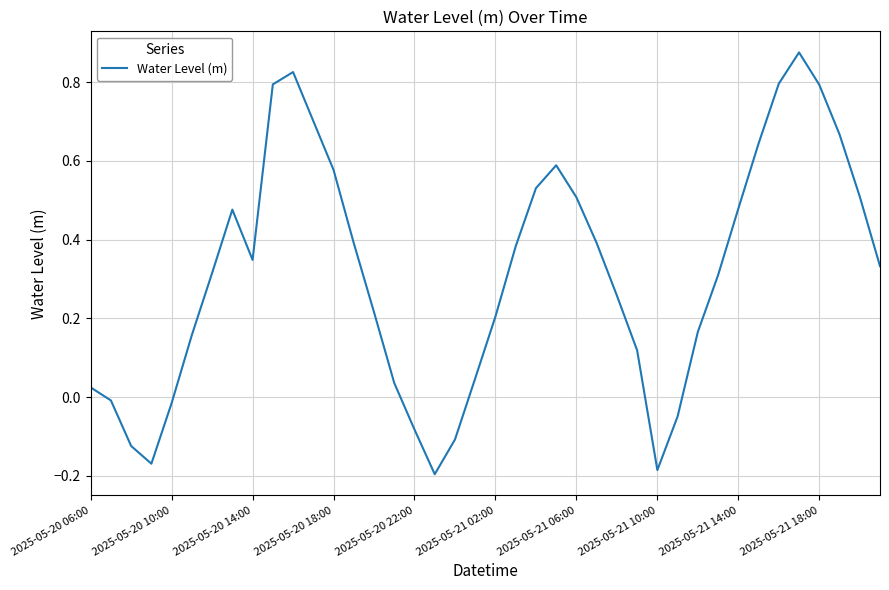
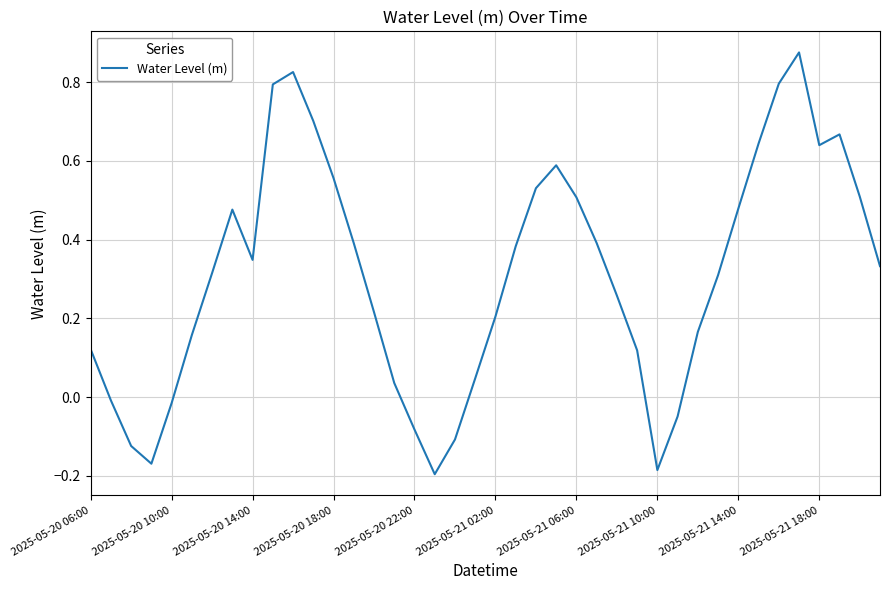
2025-05-20 06:00: 0.02 -> 0.12
2025-05-20 18:00: 0.58 -> 0.56
2025-05-21 18:00: 0.79 -> 0.64
